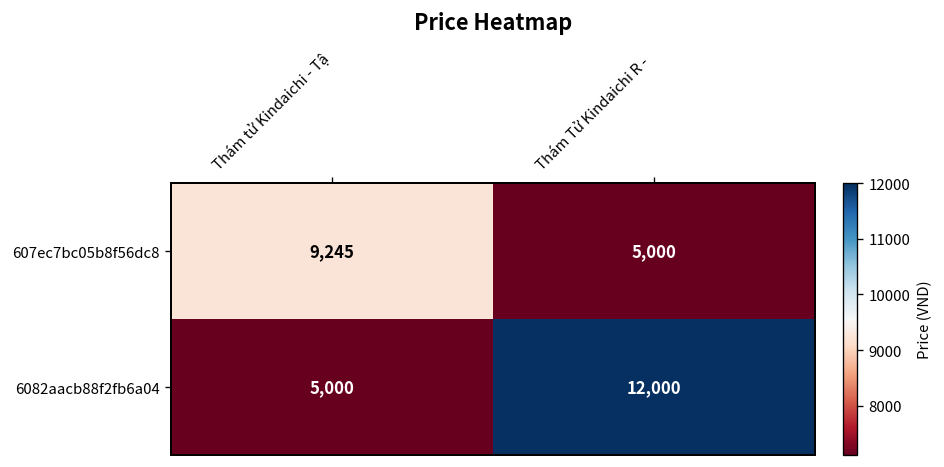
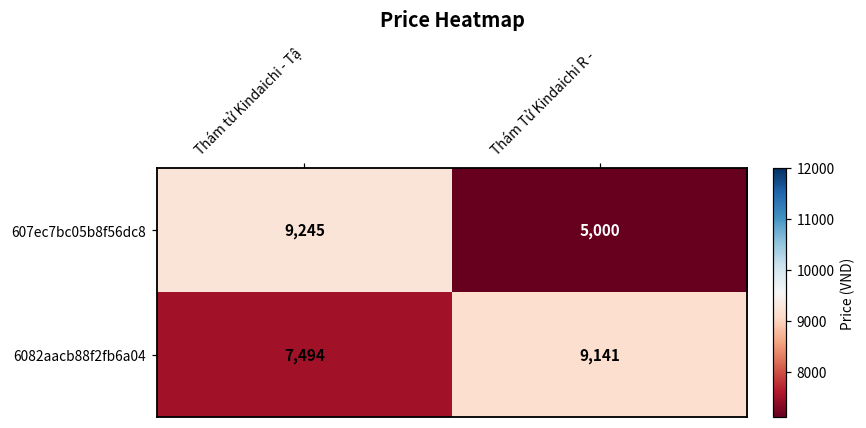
6082aacb88f2fb6a04, Thám tử Kindaichi - Tậ: 5,000 -> 7,494
6082aacb88f2fb6a04, Thám Tử Kindaichi R -: 12,000 -> 9,141
